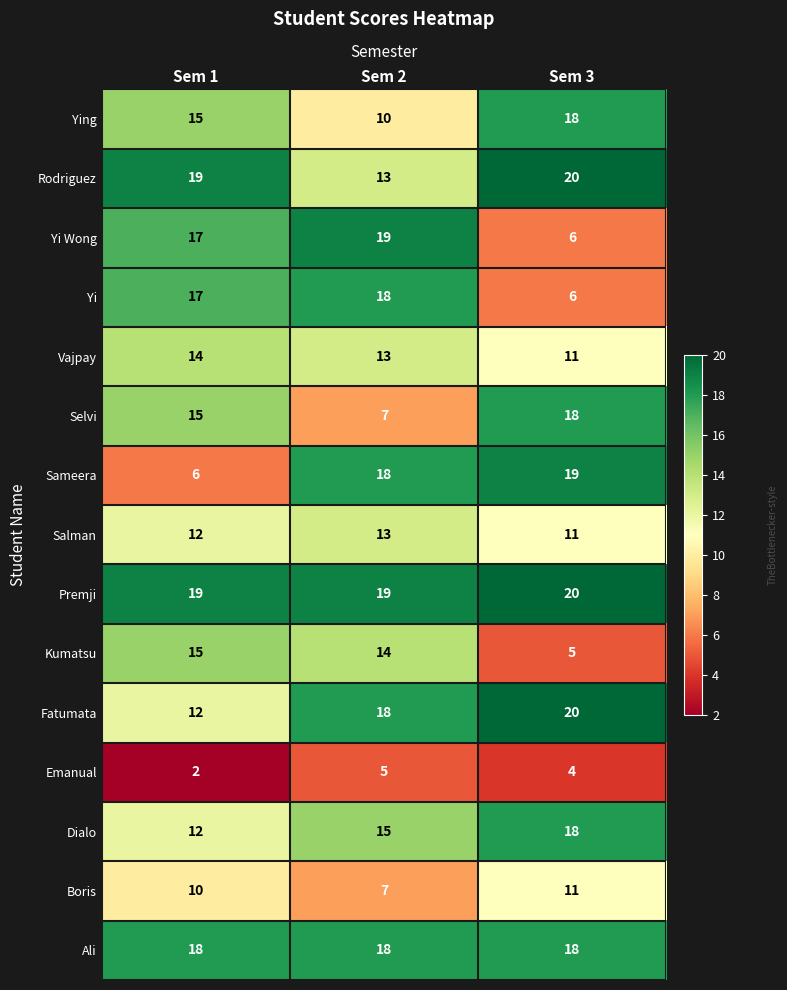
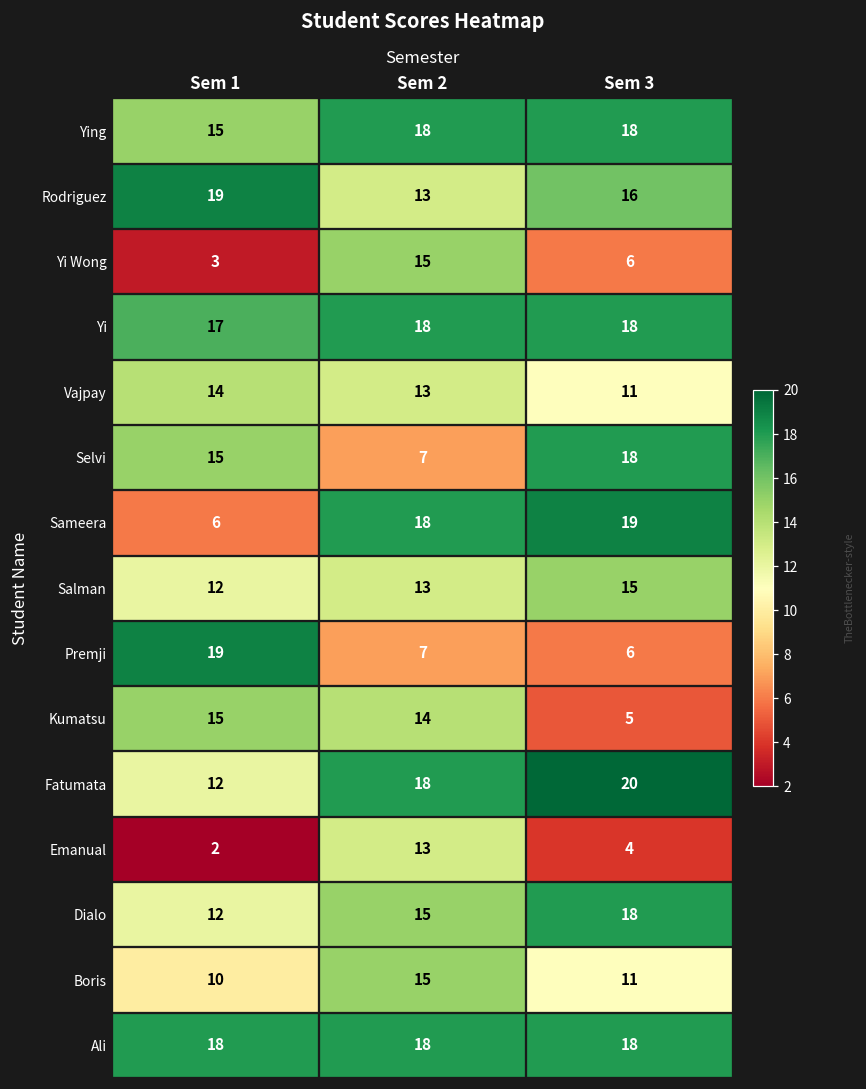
Ying, Sem 2: 10 -> 18
Rodriguez, Sem 3: 20 -> 16
Yi Wong, Sem 1: 17 -> 3
Yi Wong, Sem 2: 19 -> 15
Yi, Sem 3: 6 -> 18
Salman, Sem 3: 11 -> 15
Premji, Sem 2: 19 -> 7
Premji, Sem 3: 20 -> 6
Emanual, Sem 2: 5 -> 13
Boris, Sem 2: 7 -> 15
